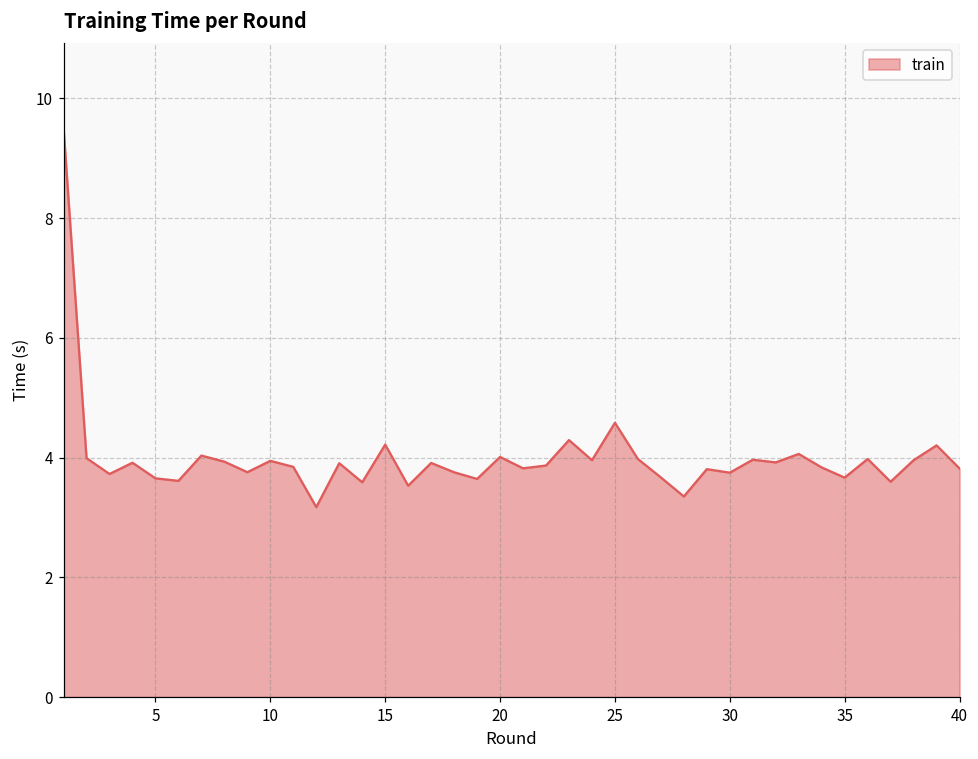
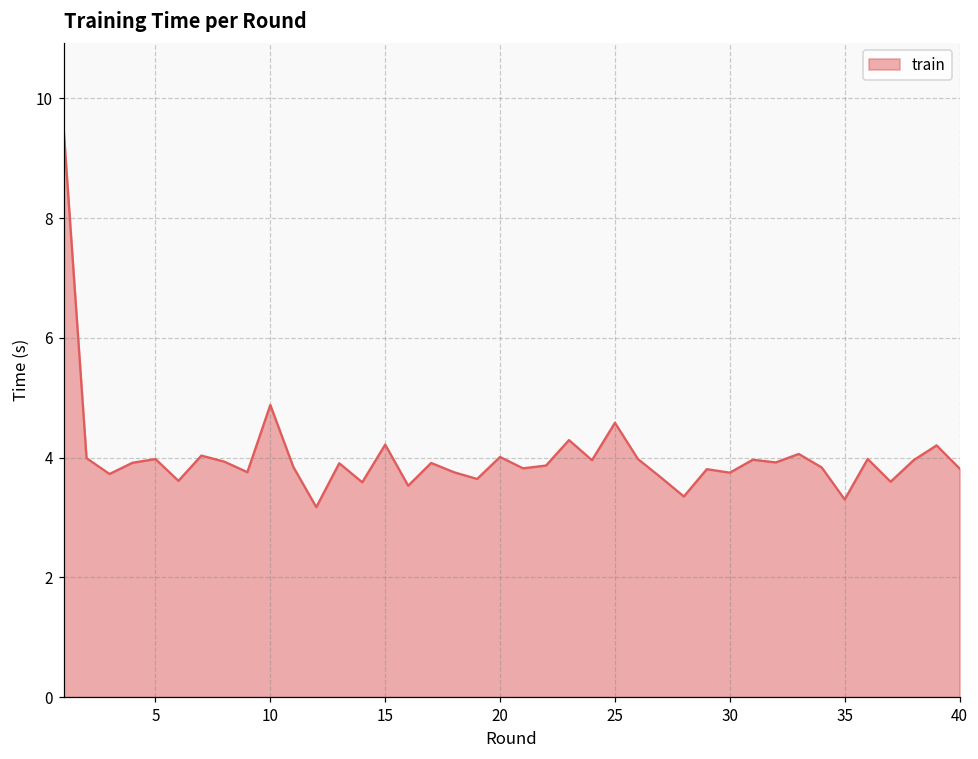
5: 3.7 -> 4.0
10: 3.9 -> 4.9
35: 3.7 -> 3.3
